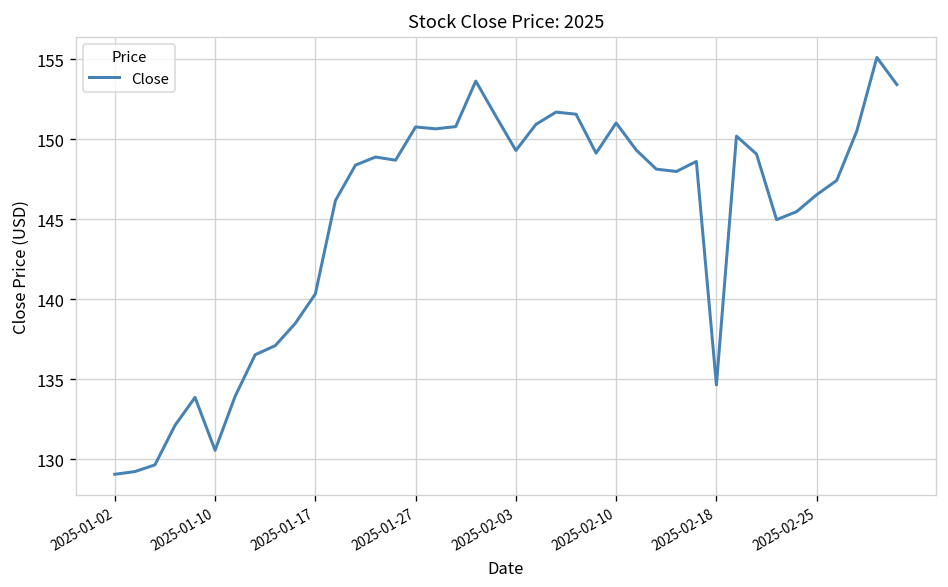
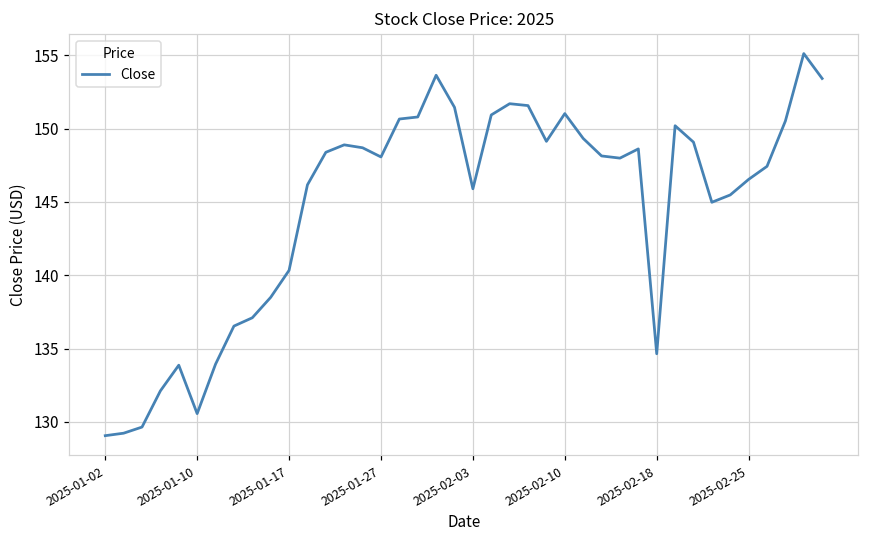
2025-01-27: 150.8 -> 148.1
2025-02-03: 149.3 -> 145.9
